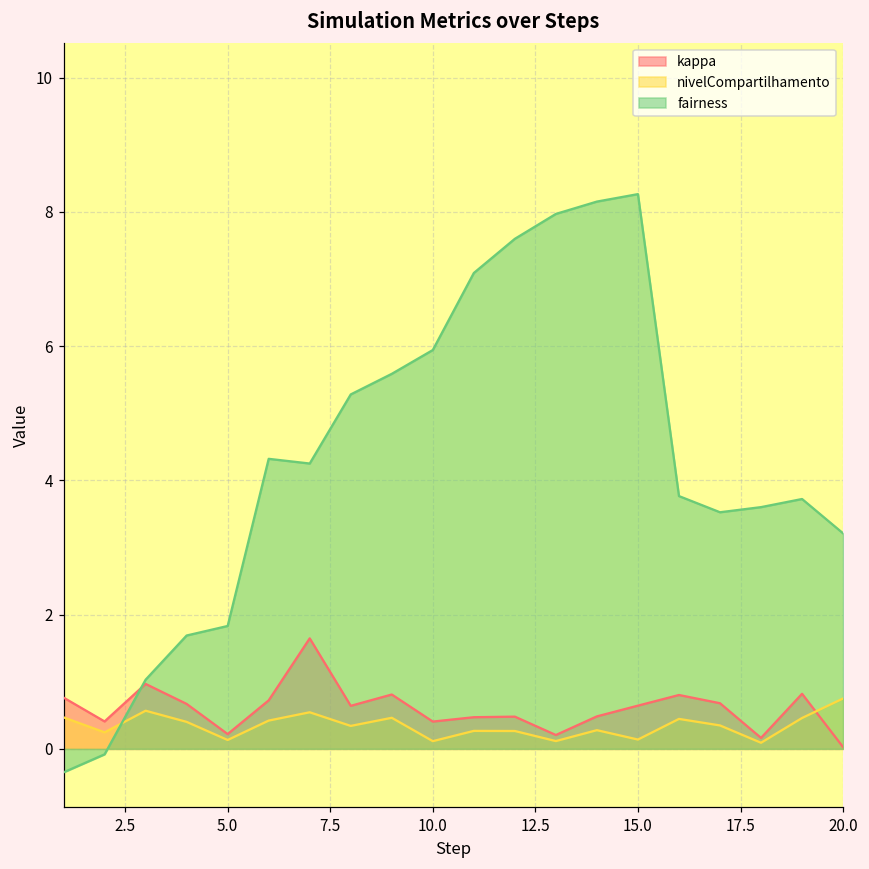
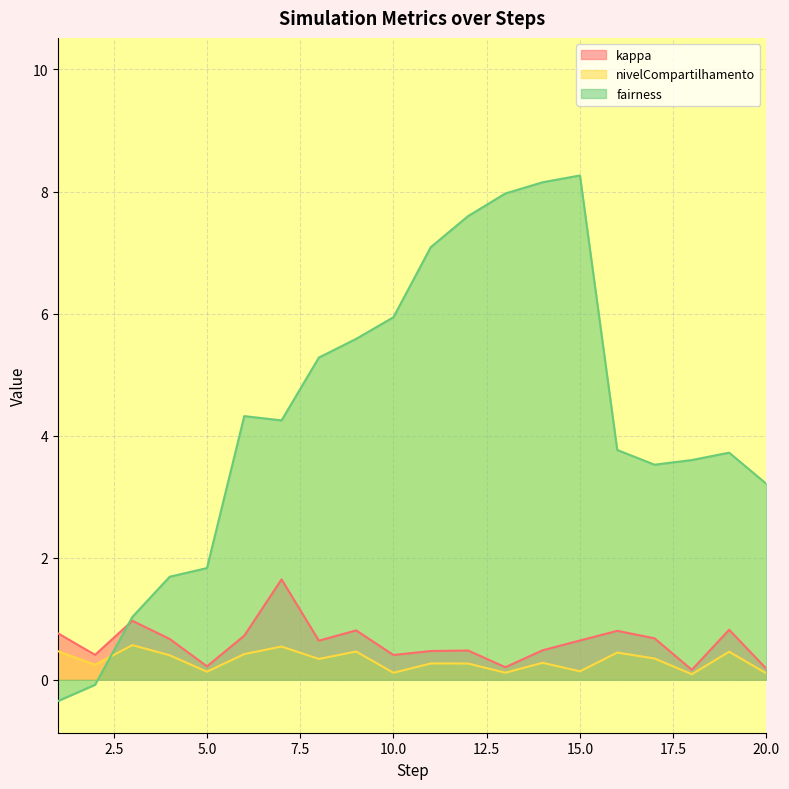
kappa, 20.0: 0.0 -> 0.2
nivelCompartilhamento, 20.0: 0.8 -> 0.1
